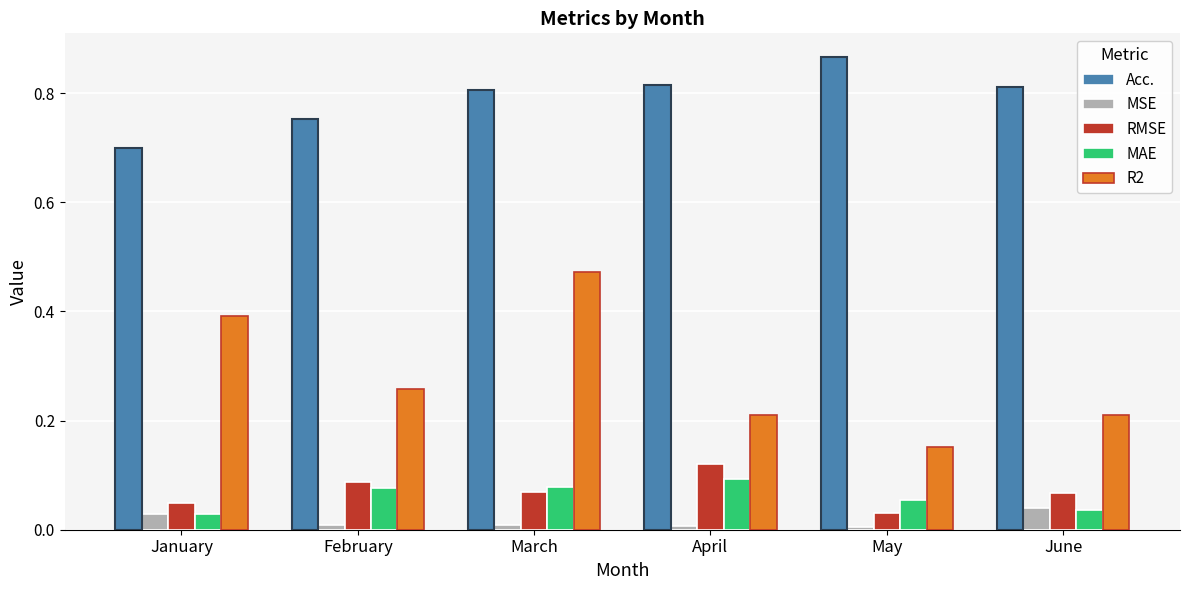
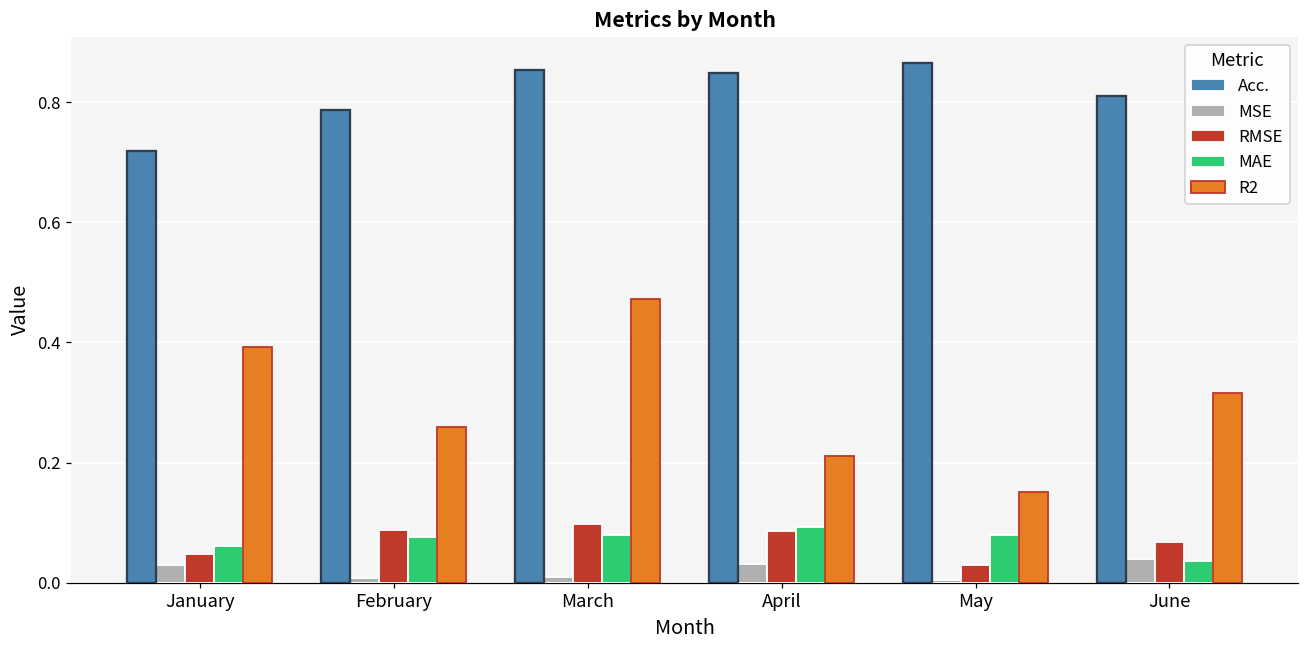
Acc., January: 0.70 -> 0.72
MAE, January: 0.03 -> 0.06
Acc., February: 0.75 -> 0.79
Acc., March: 0.81 -> 0.85
RMSE, March: 0.07 -> 0.10
Acc., April: 0.81 -> 0.85
MSE, April: 0.01 -> 0.03
RMSE, April: 0.12 -> 0.09
MAE, May: 0.05 -> 0.08
R2, June: 0.21 -> 0.32
